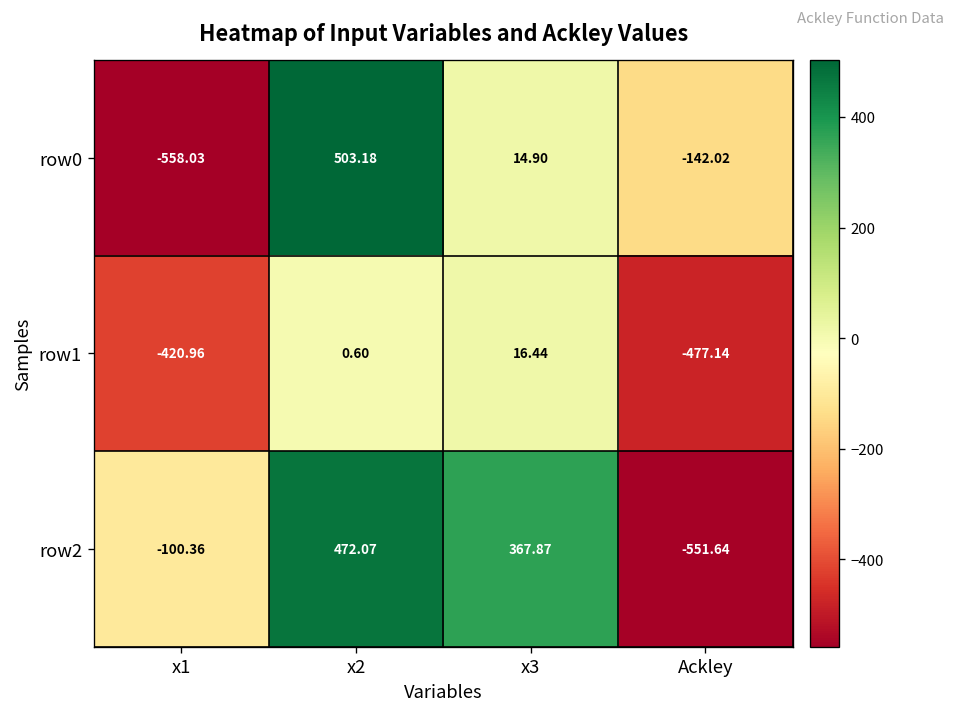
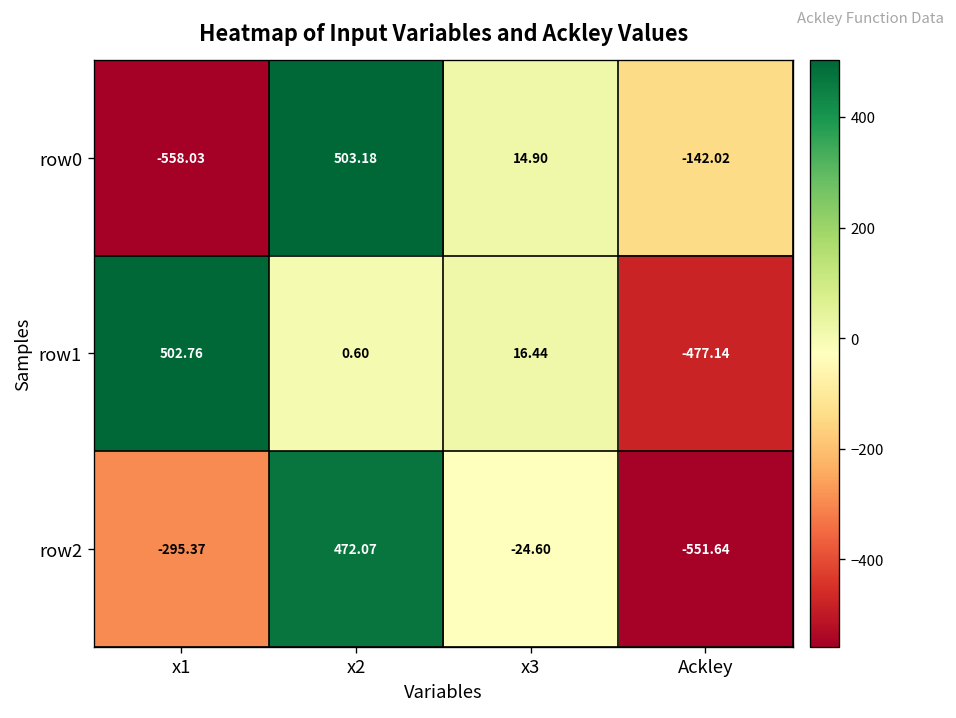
row1, x1: -420.96 -> 502.76
row2, x1: -100.36 -> -295.37
row2, x3: 367.87 -> -24.60
